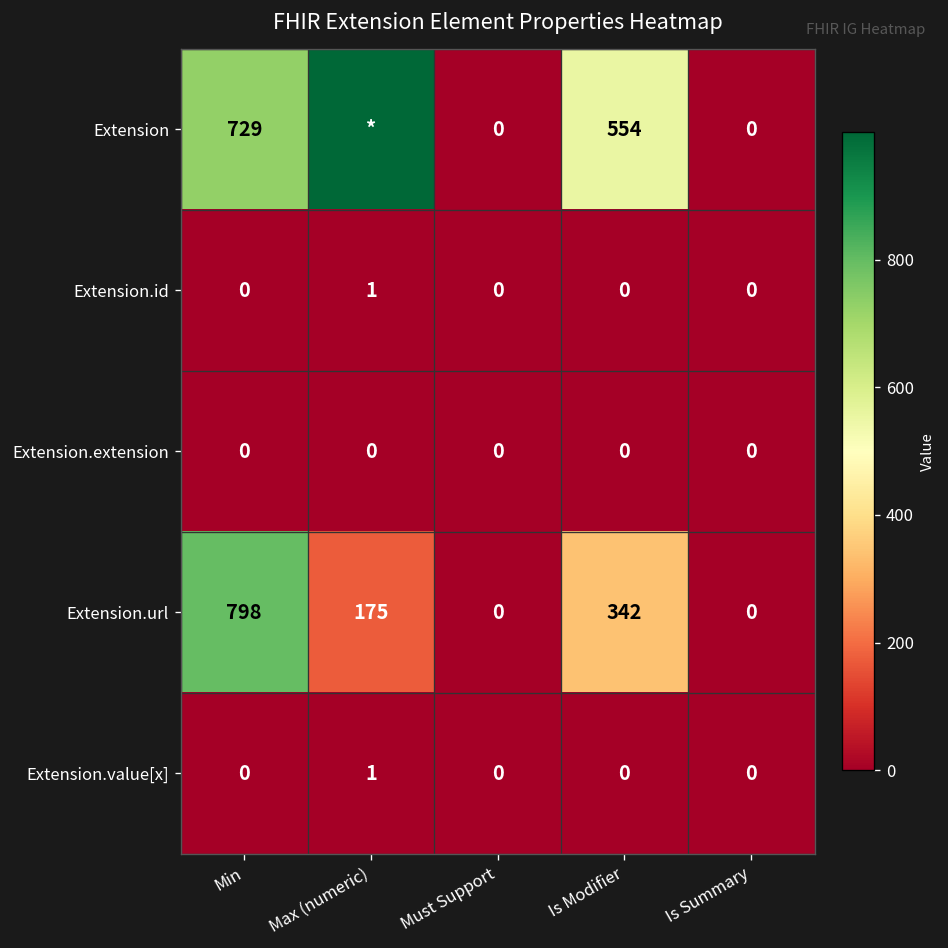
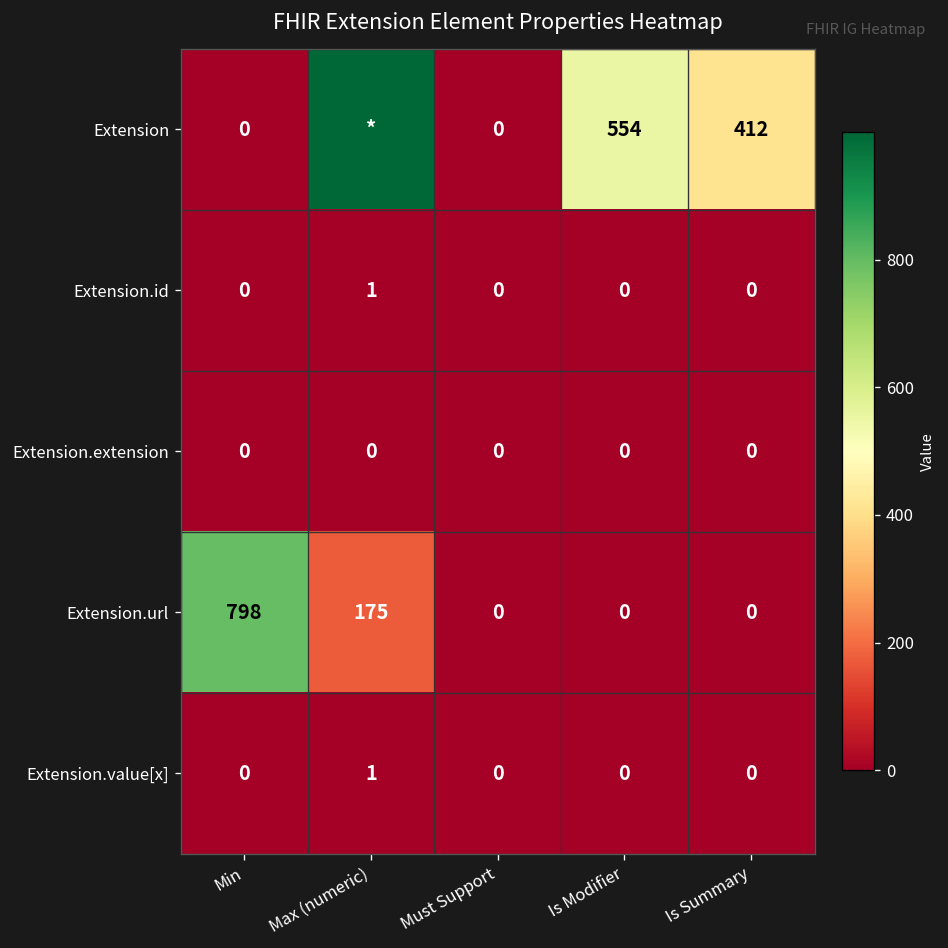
Extension, Min: 729 -> 0
Extension, Is Summary: 0 -> 412
Extension.url, Is Modifier: 342 -> 0
